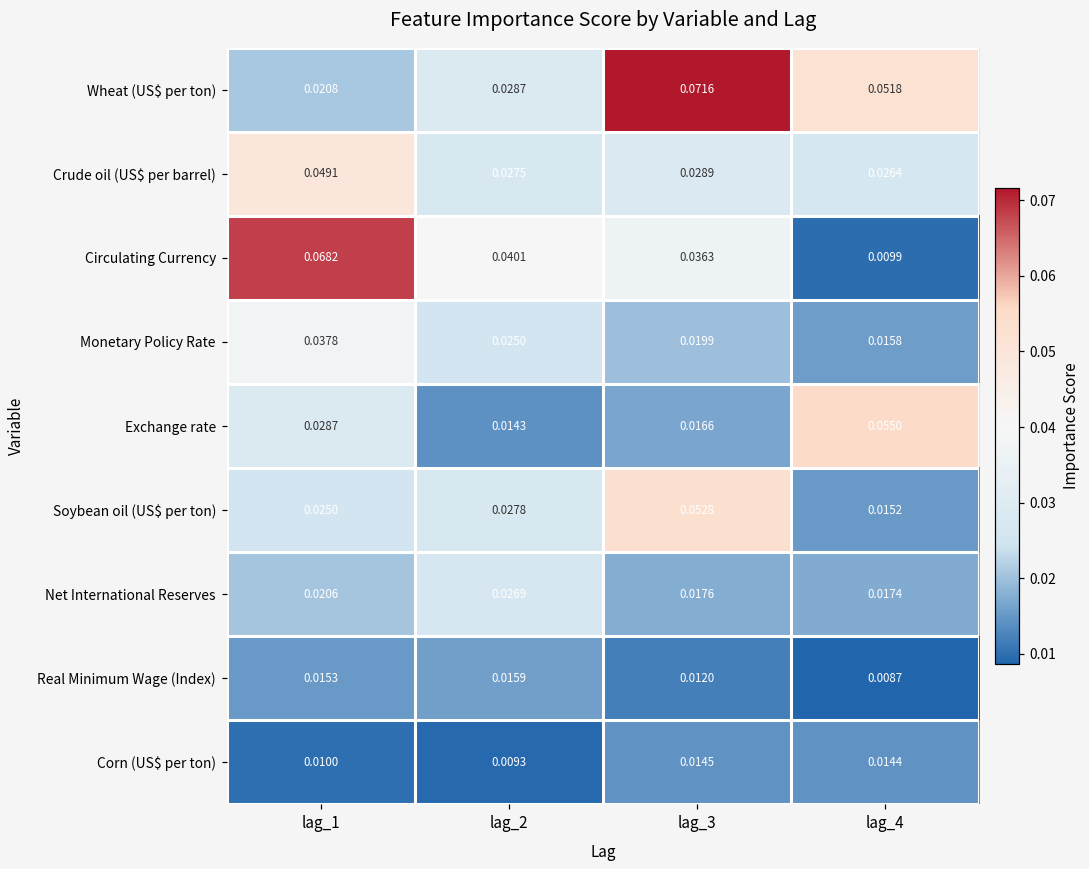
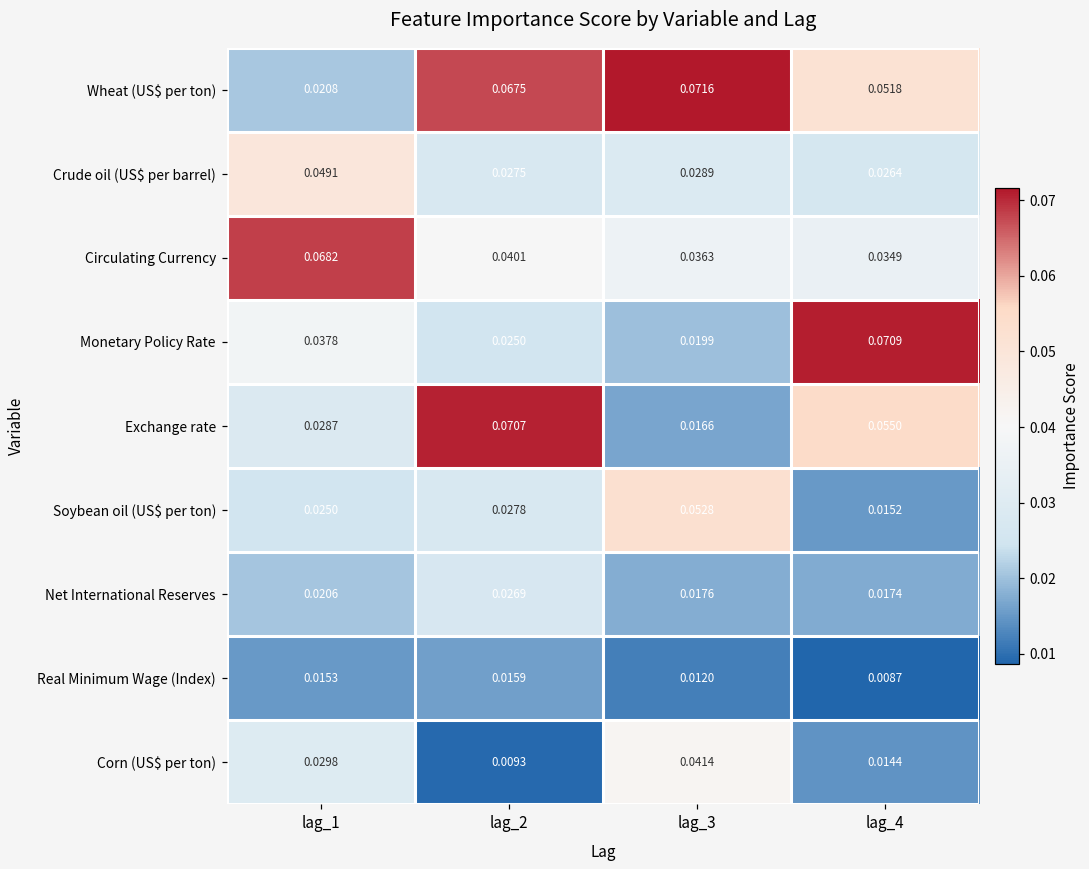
Wheat (US$ per ton), lag_2: 0.0287 -> 0.0675
Circulating Currency, lag_4: 0.0099 -> 0.0349
Monetary Policy Rate, lag_4: 0.0158 -> 0.0709
Exchange rate, lag_2: 0.0143 -> 0.0707
Corn (US$ per ton), lag_1: 0.0100 -> 0.0298
Corn (US$ per ton), lag_3: 0.0145 -> 0.0414
